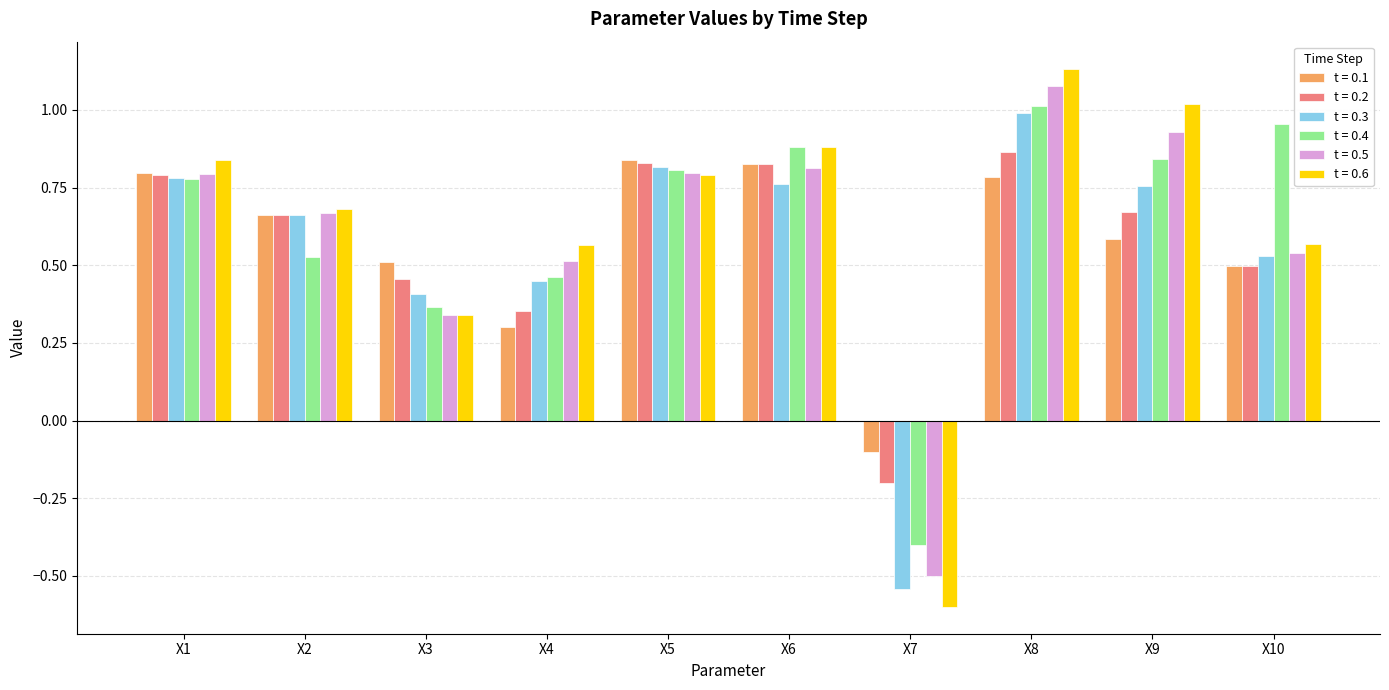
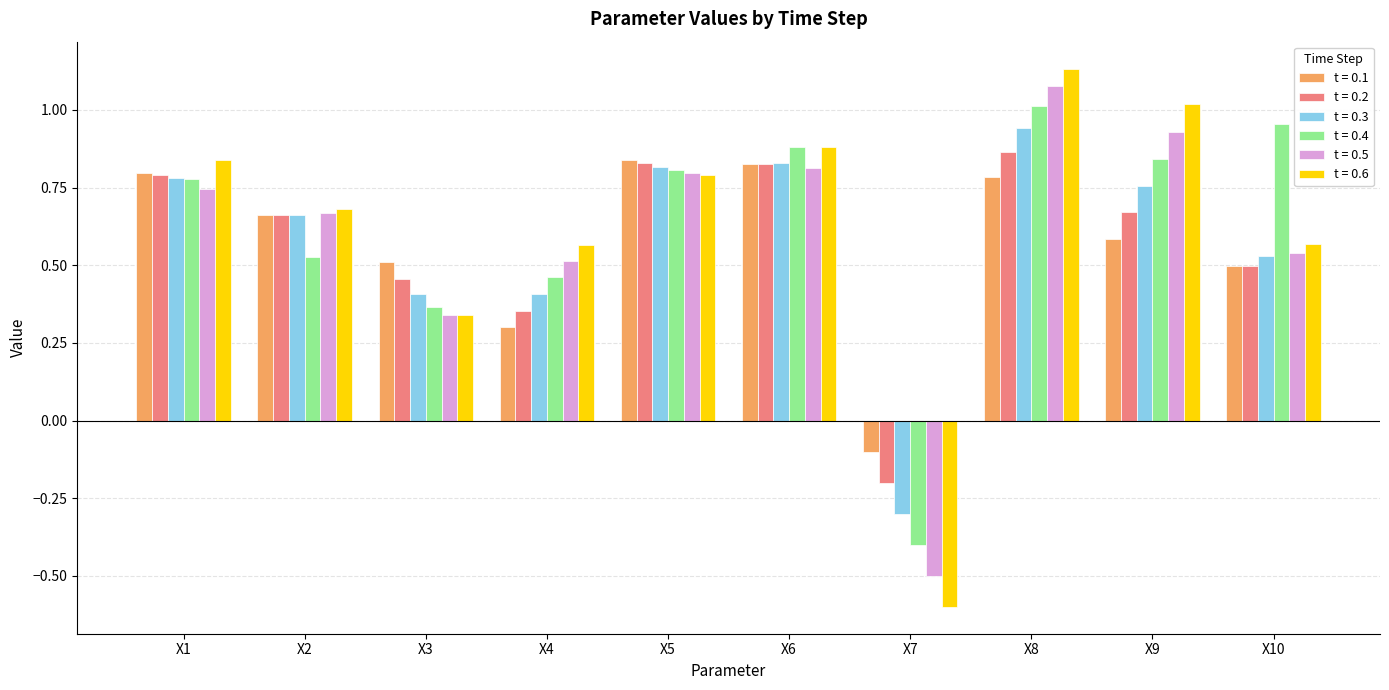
t = 0.5, X1: 0.79 -> 0.75
t = 0.3, X4: 0.45 -> 0.41
t = 0.3, X6: 0.76 -> 0.83
t = 0.3, X7: -0.54 -> -0.30
t = 0.3, X8: 0.99 -> 0.94
